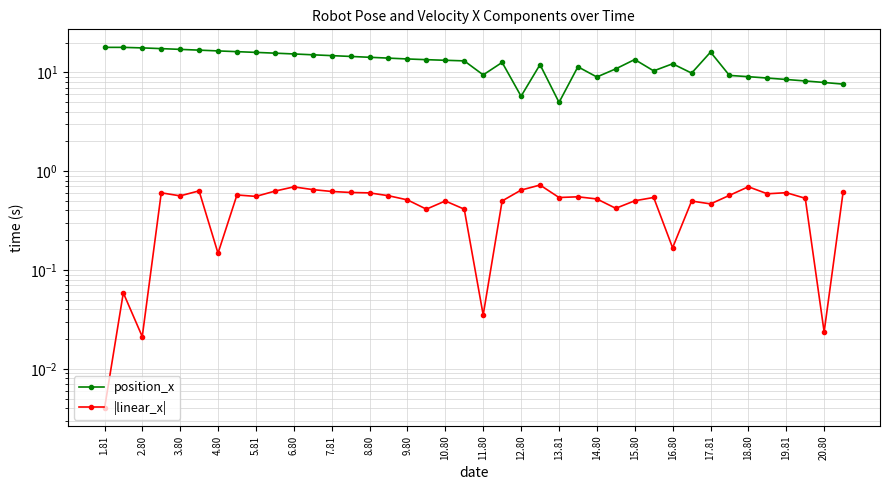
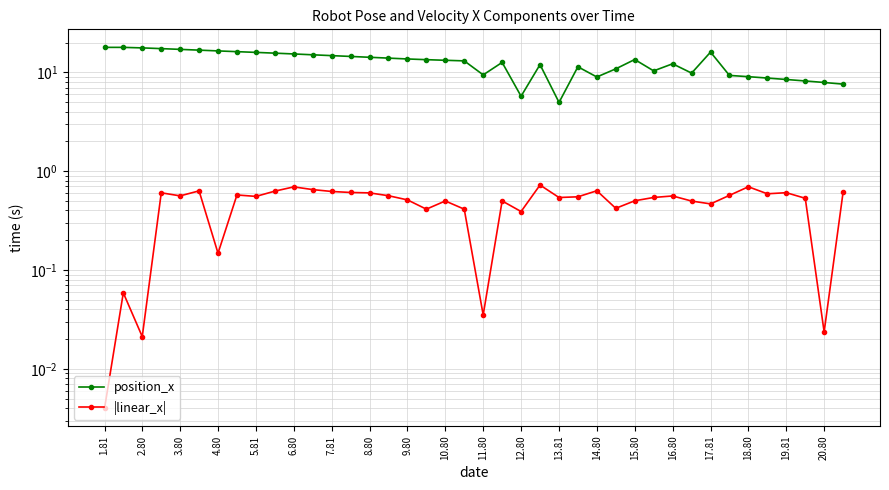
|linear_x|, 12.80: 0.6 -> 0.39
|linear_x|, 14.80: 0.5 -> 0.6
|linear_x|, 16.80: 0.17 -> 0.6
